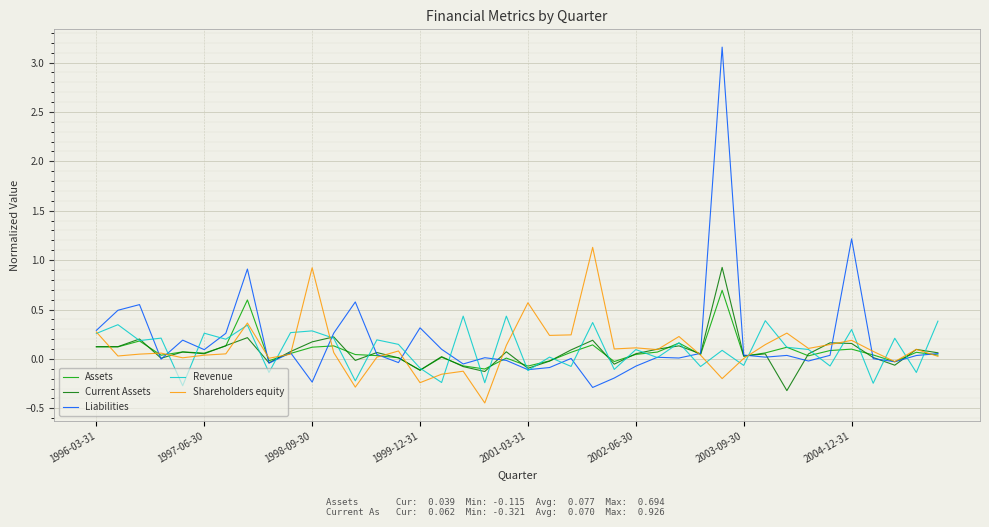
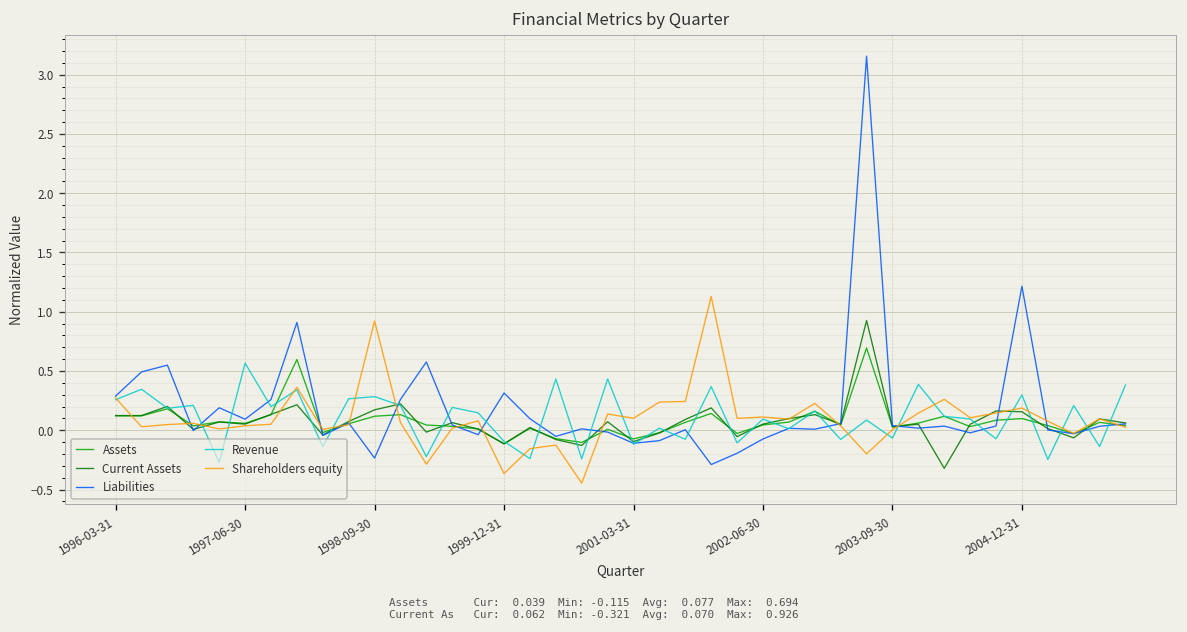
Revenue, 1997-06-30: 0.3 -> 0.6
Shareholders equity, 1999-12-31: -0.2 -> -0.4
Shareholders equity, 2001-03-31: 0.6 -> 0.1
